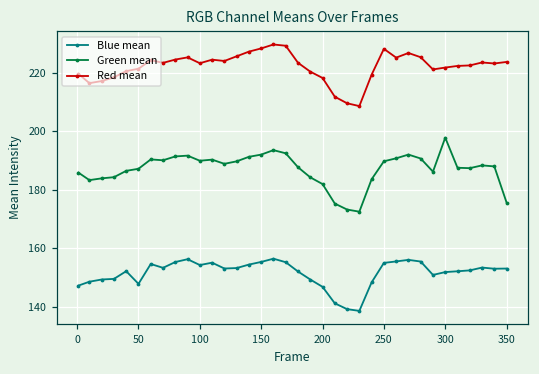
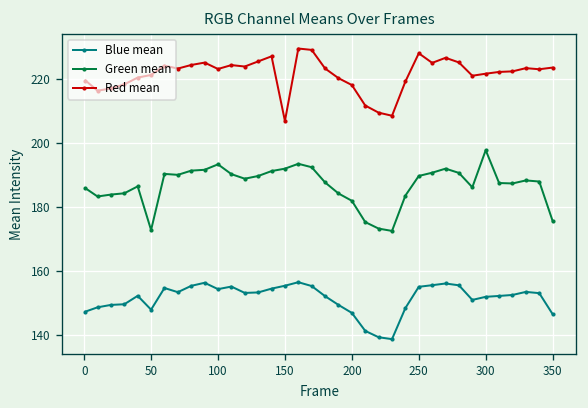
Green mean, 50: 187 -> 173
Green mean, 100: 190 -> 193
Red mean, 150: 228 -> 207
Blue mean, 350: 153 -> 146
